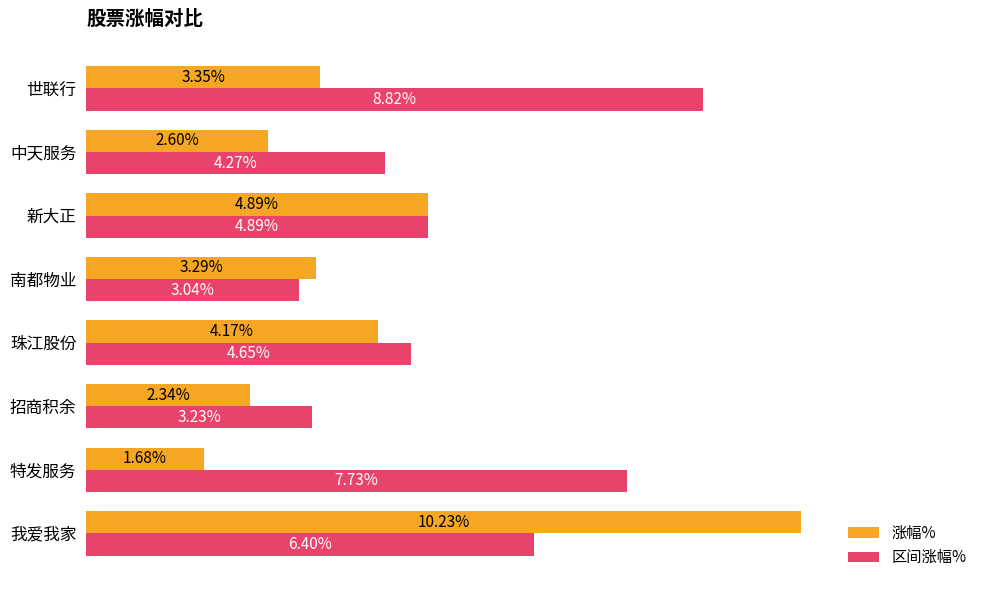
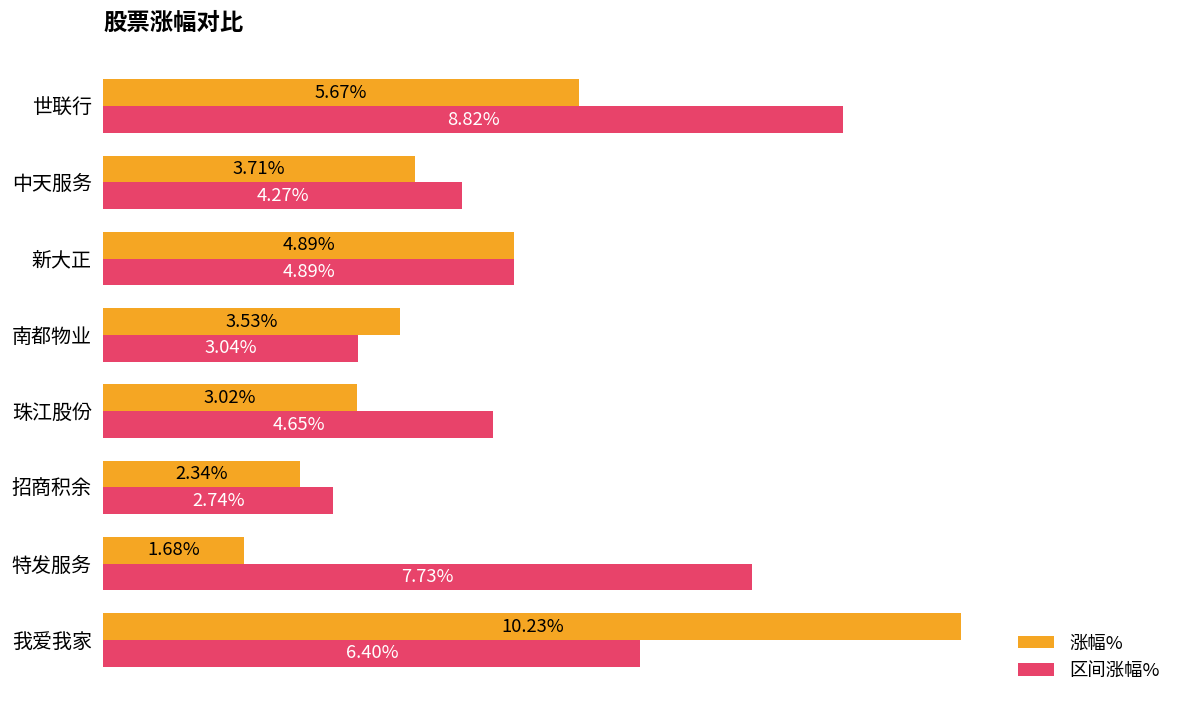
涨幅%, 世联行: 3.35% -> 5.67%
涨幅%, 中天服务: 2.60% -> 3.71%
涨幅%, 南都物业: 3.29% -> 3.53%
涨幅%, 珠江股份: 4.17% -> 3.02%
区间涨幅%, 招商积余: 3.23% -> 2.74%
